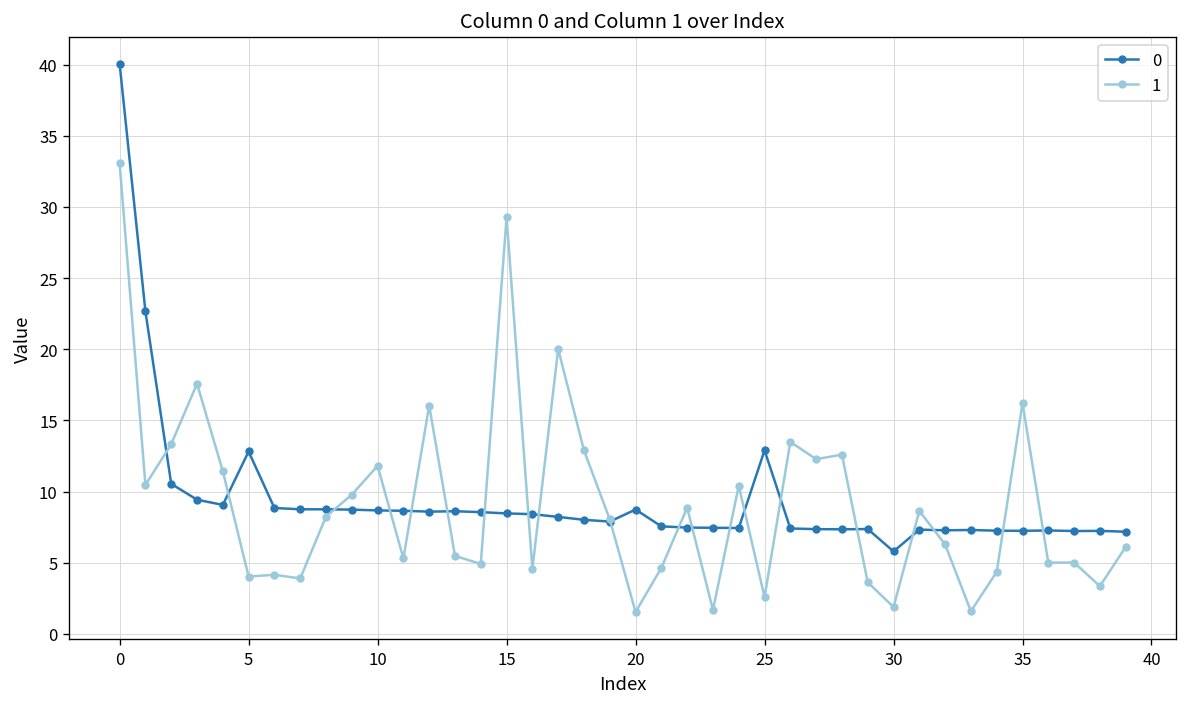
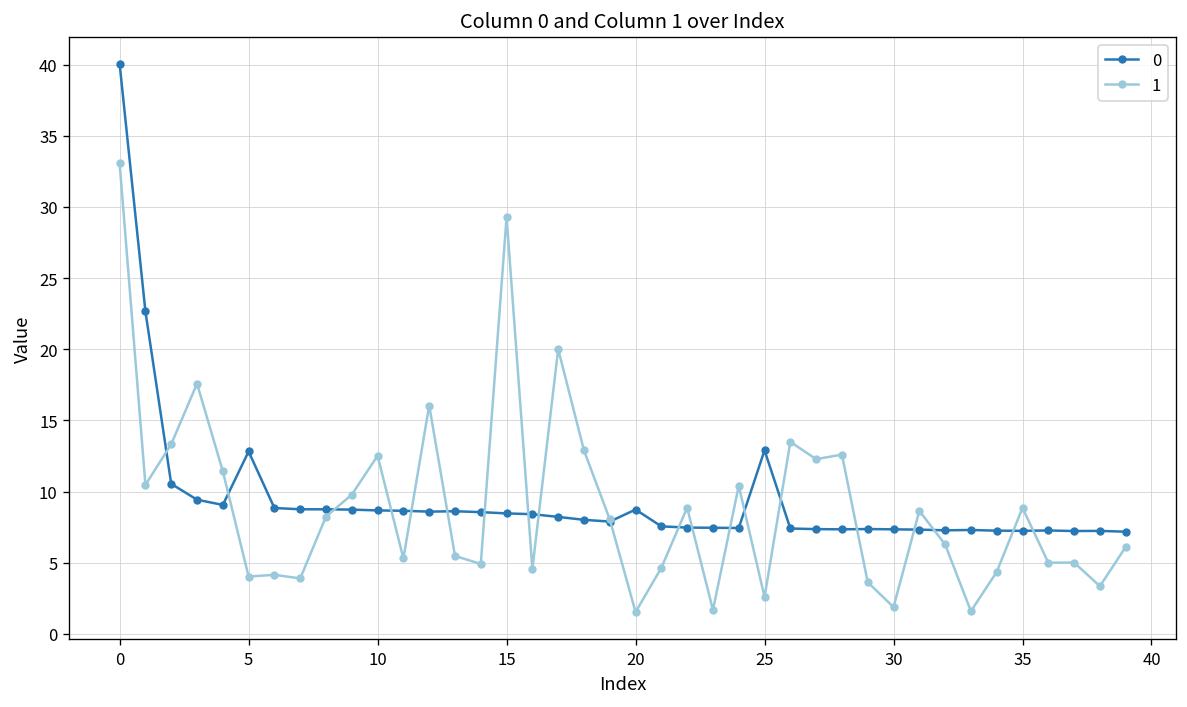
1, 10: 11.8 -> 12.5
0, 30: 5.8 -> 7.4
1, 35: 16.2 -> 8.9
